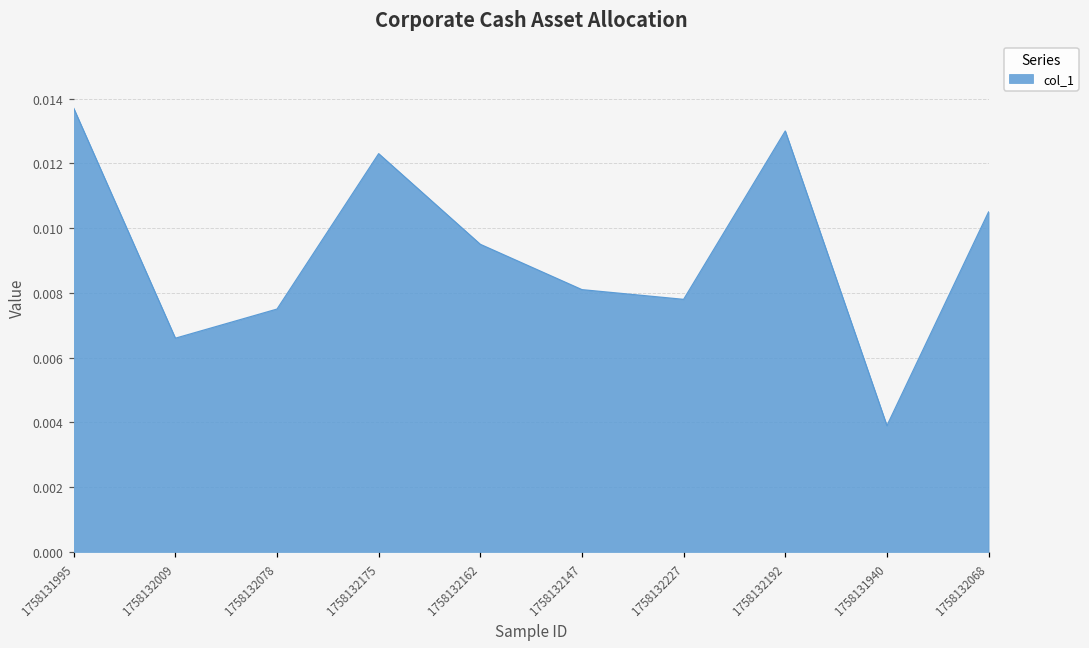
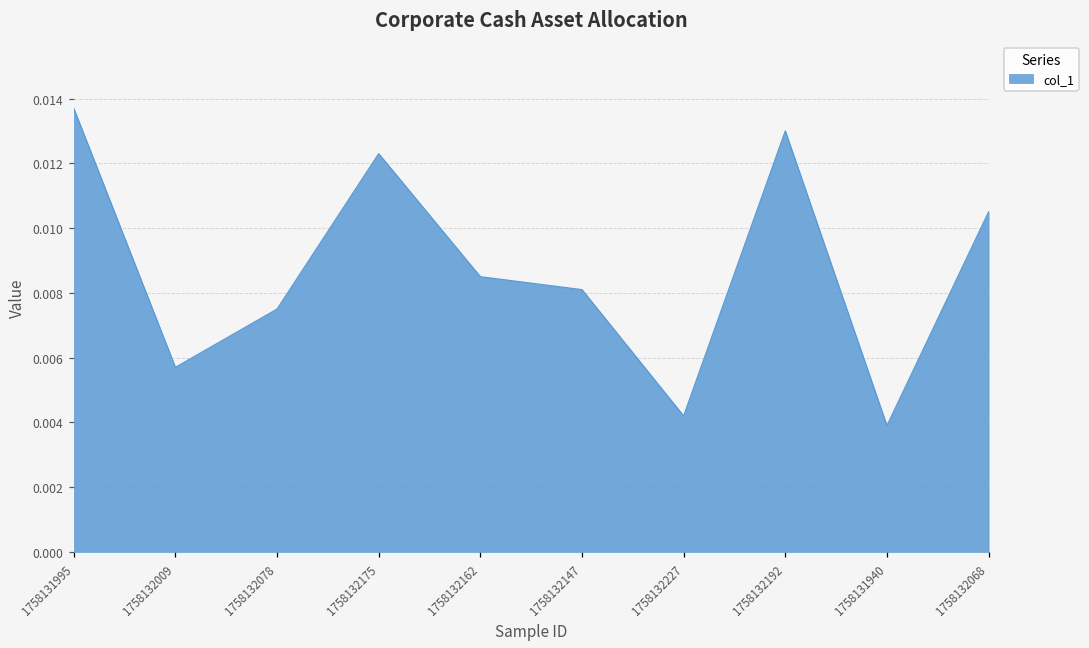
1758132009: 0.0066 -> 0.0057
1758132162: 0.0095 -> 0.0085
1758132227: 0.0078 -> 0.0042
